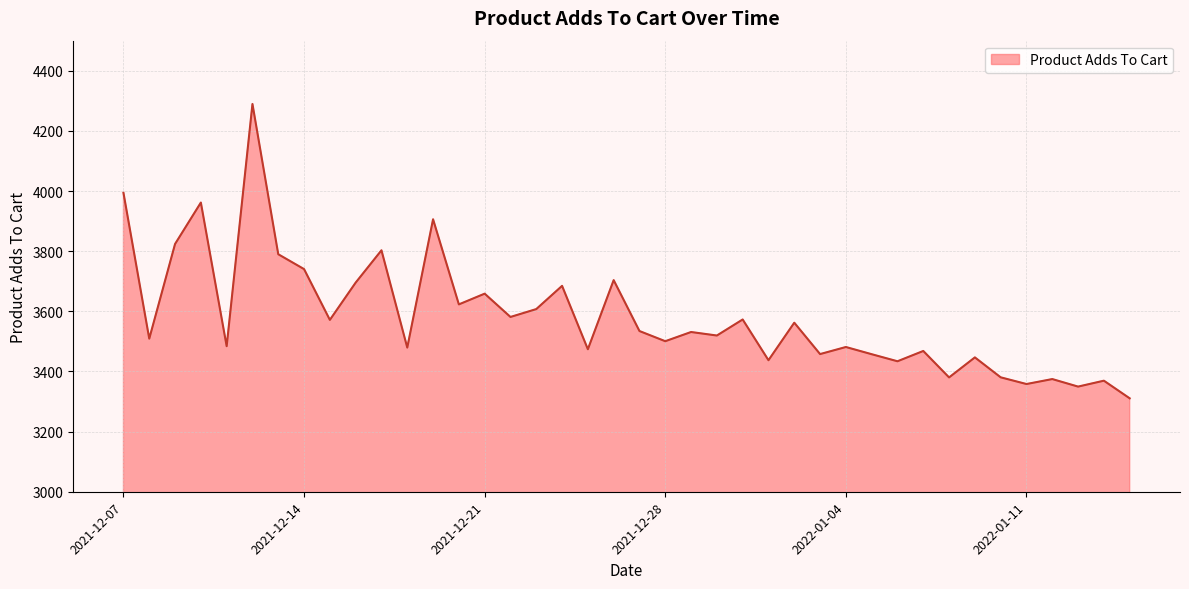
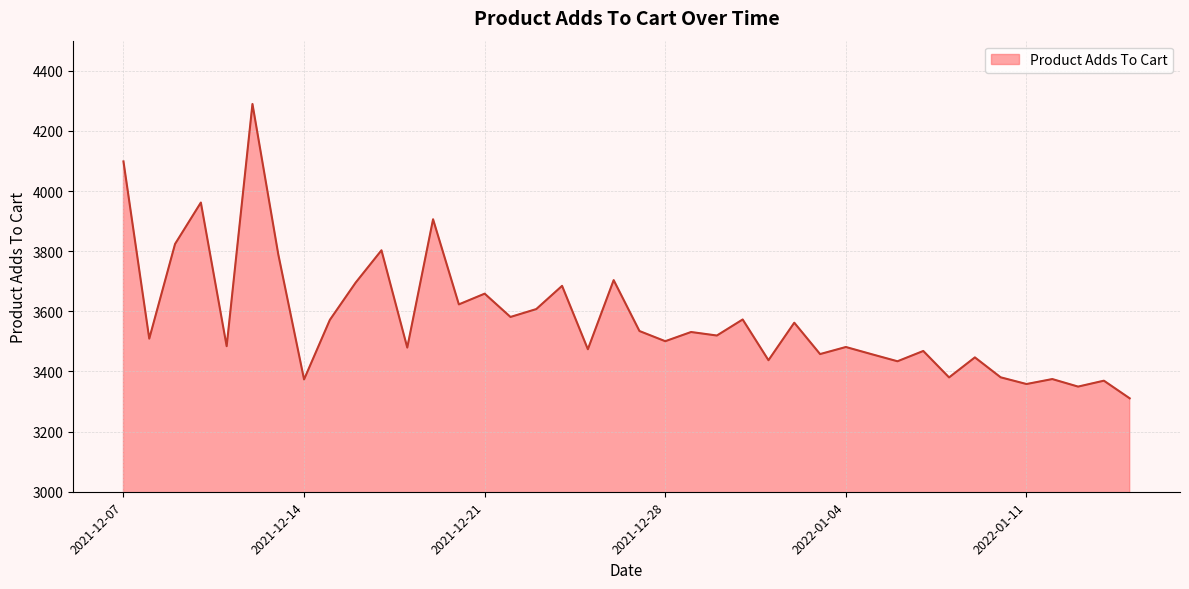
2021-12-07: 3990 -> 4100
2021-12-14: 3740 -> 3370
